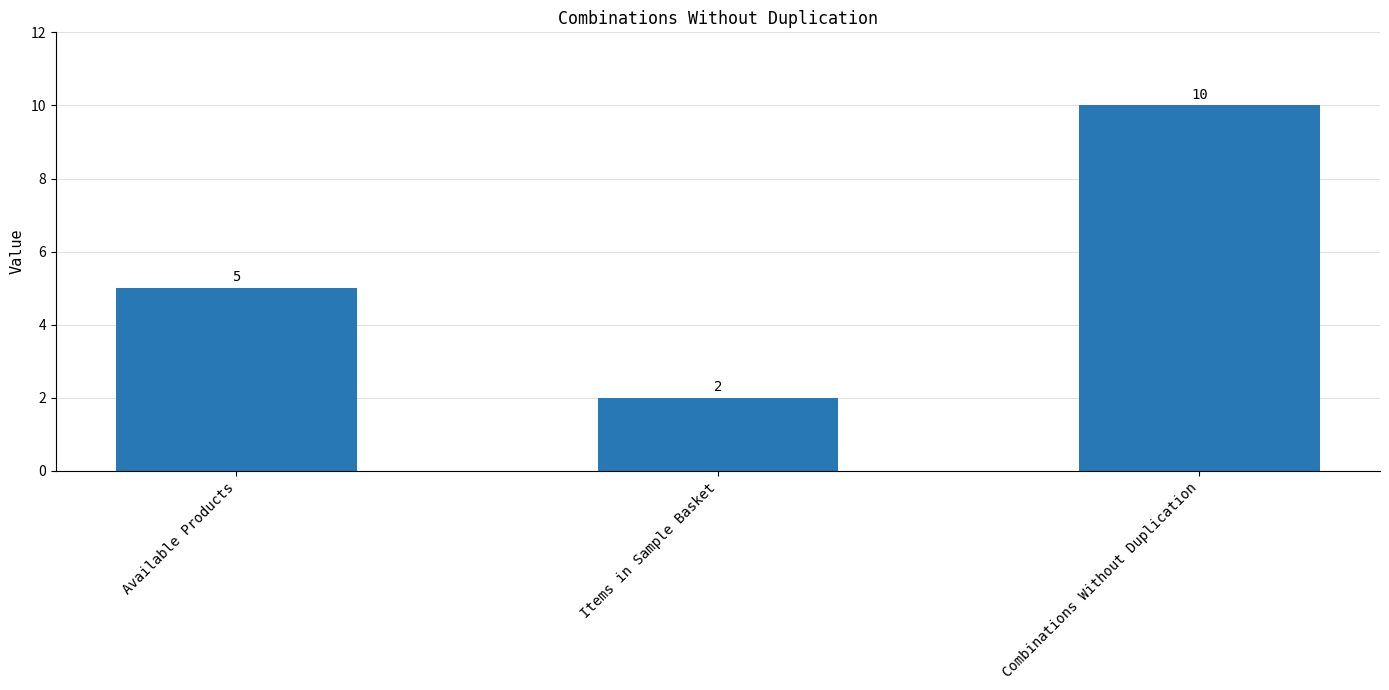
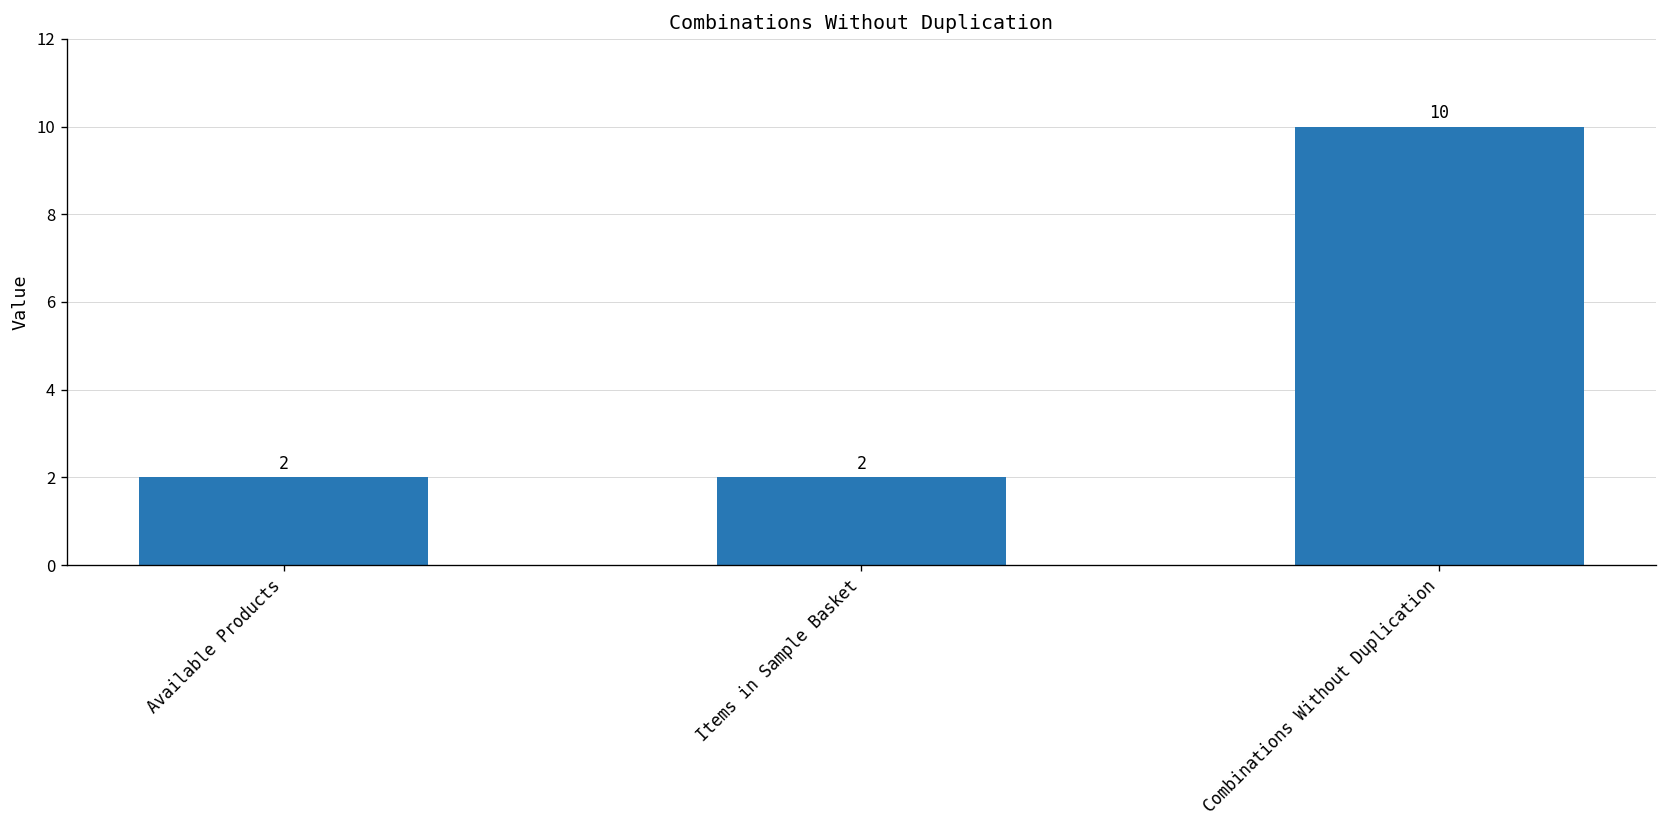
Available Products: 5 -> 2
